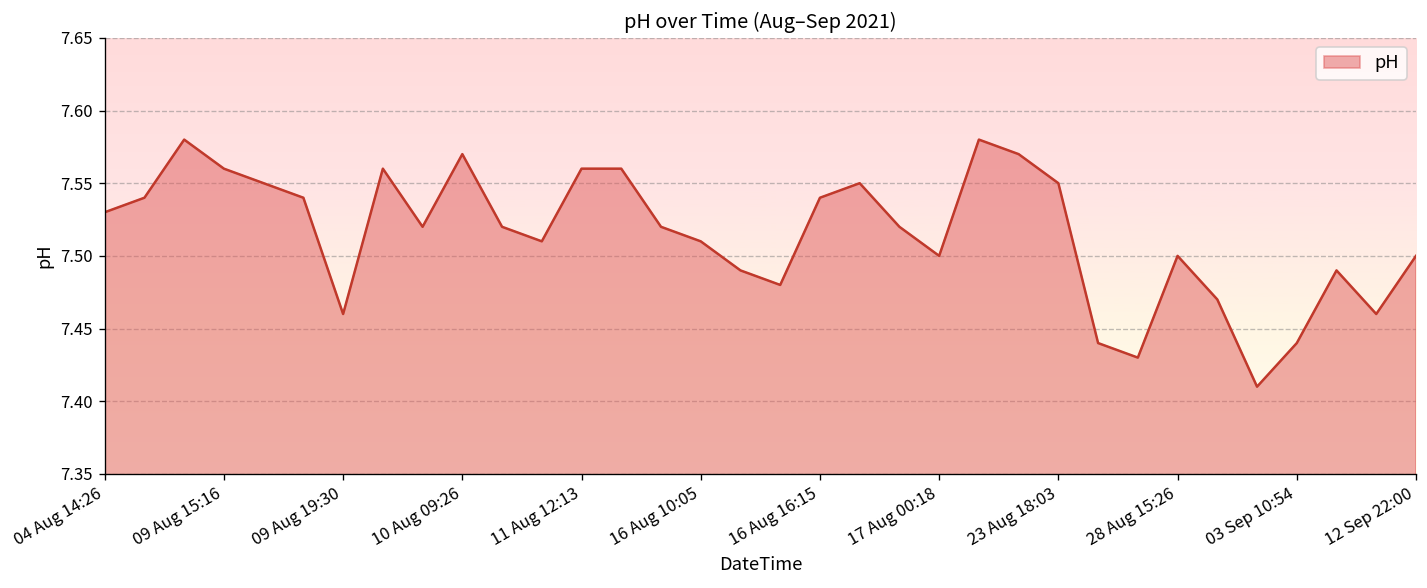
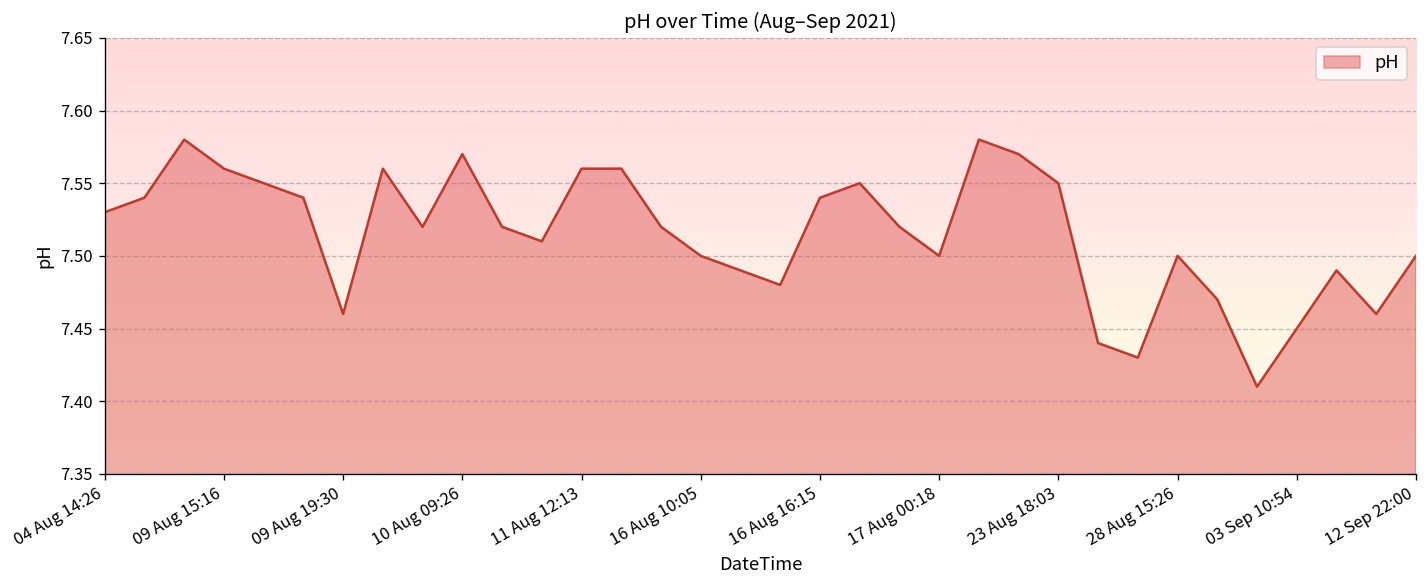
16 Aug 10:05: 7.51 -> 7.50
03 Sep 10:54: 7.44 -> 7.45
